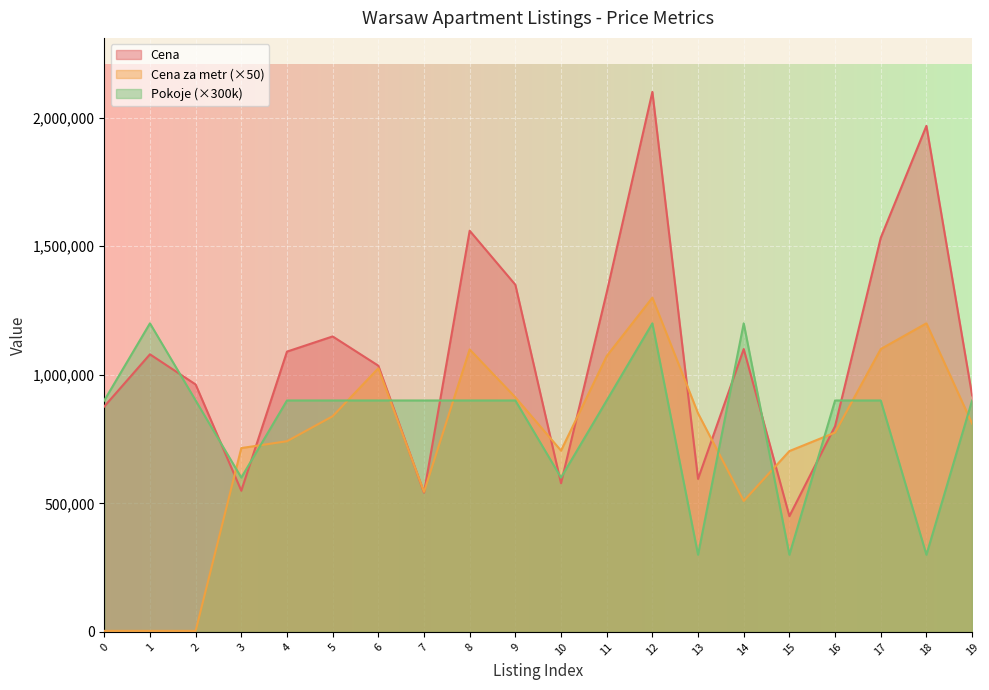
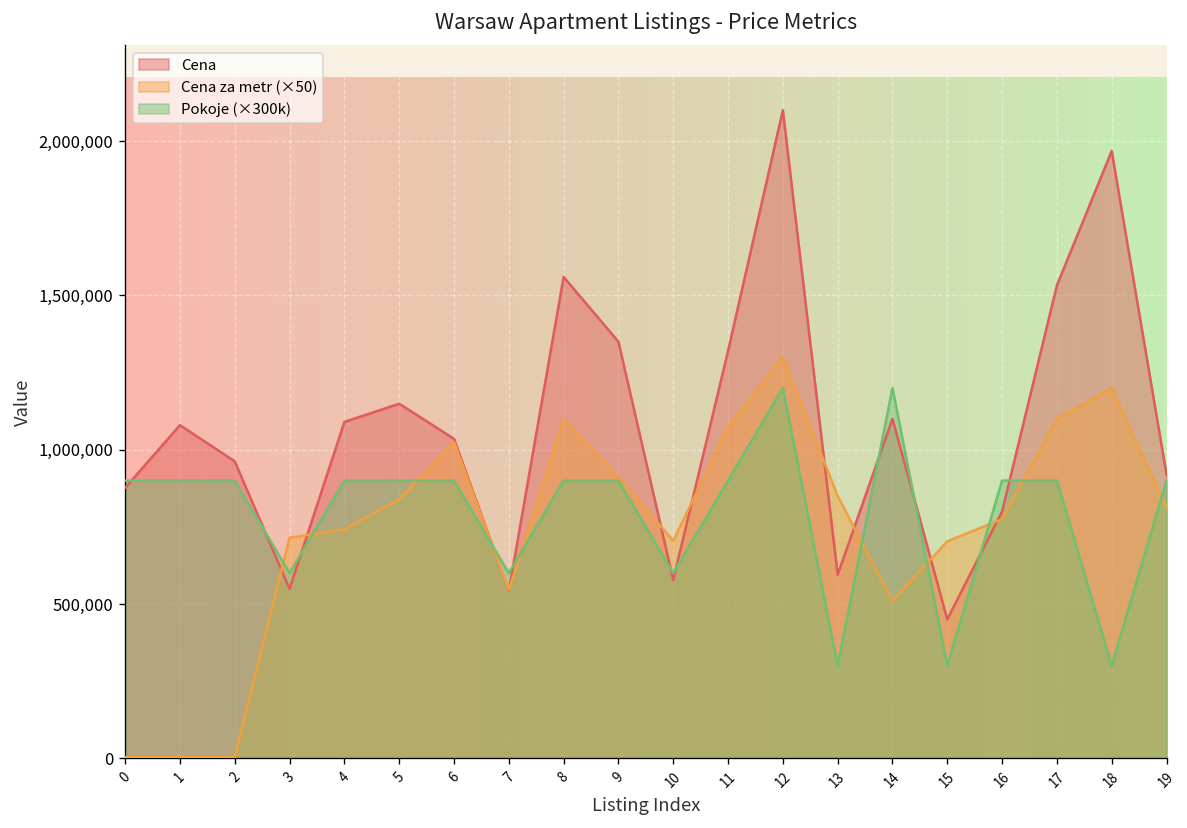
Pokoje (×300k), 1: 1,200,000 -> 900,000
Pokoje (×300k), 7: 900,000 -> 600,000
